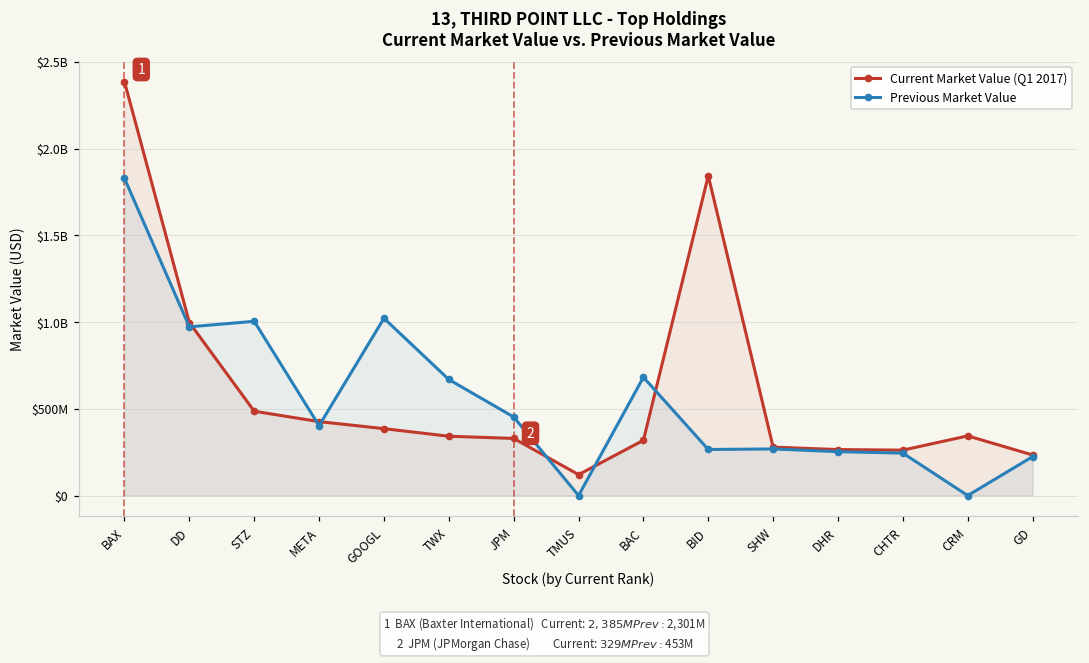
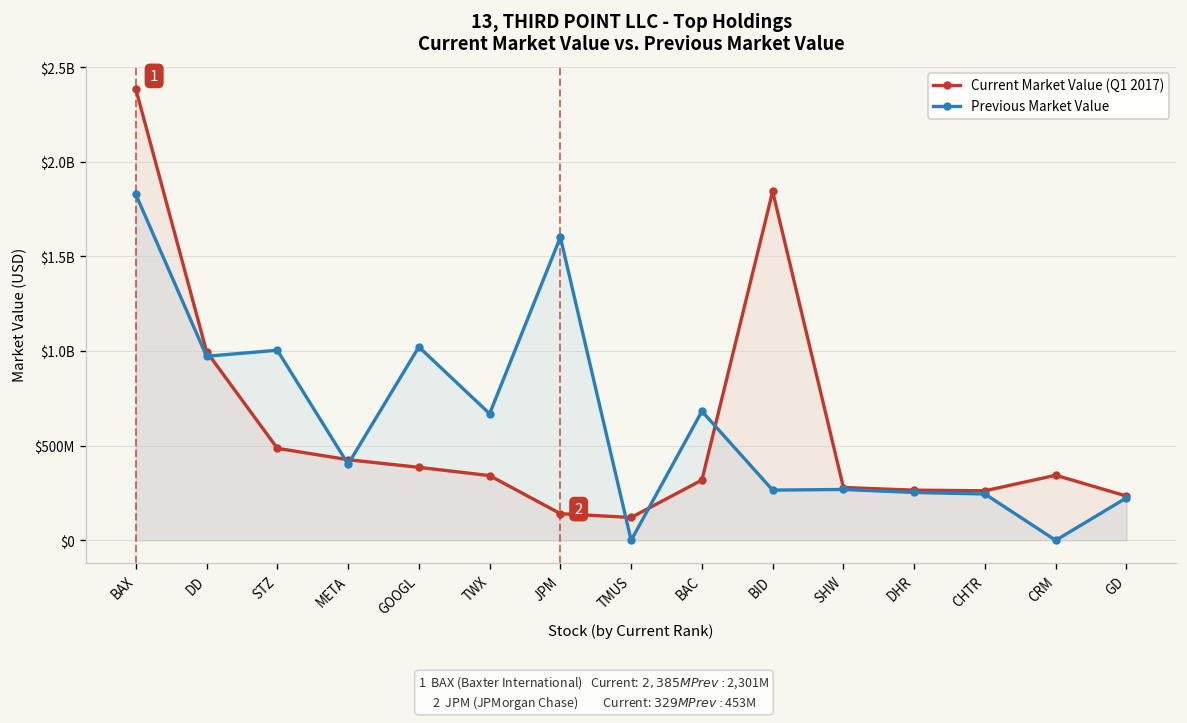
Current Market Value (Q1 2017), JPM: $330000000 -> $140000000
Previous Market Value, JPM: $450000000 -> $1600000000
